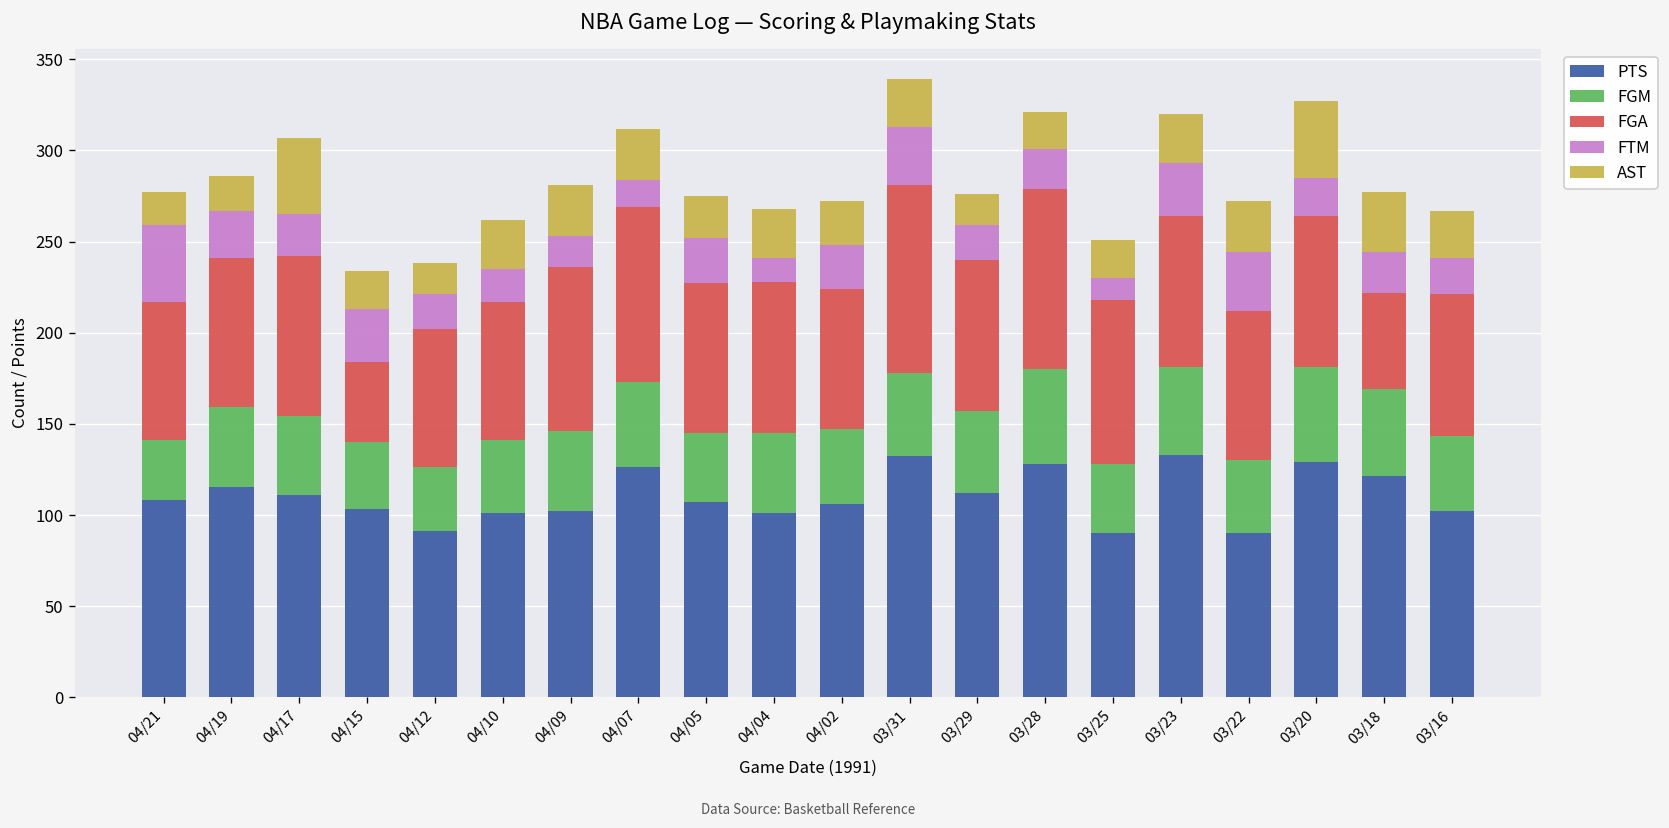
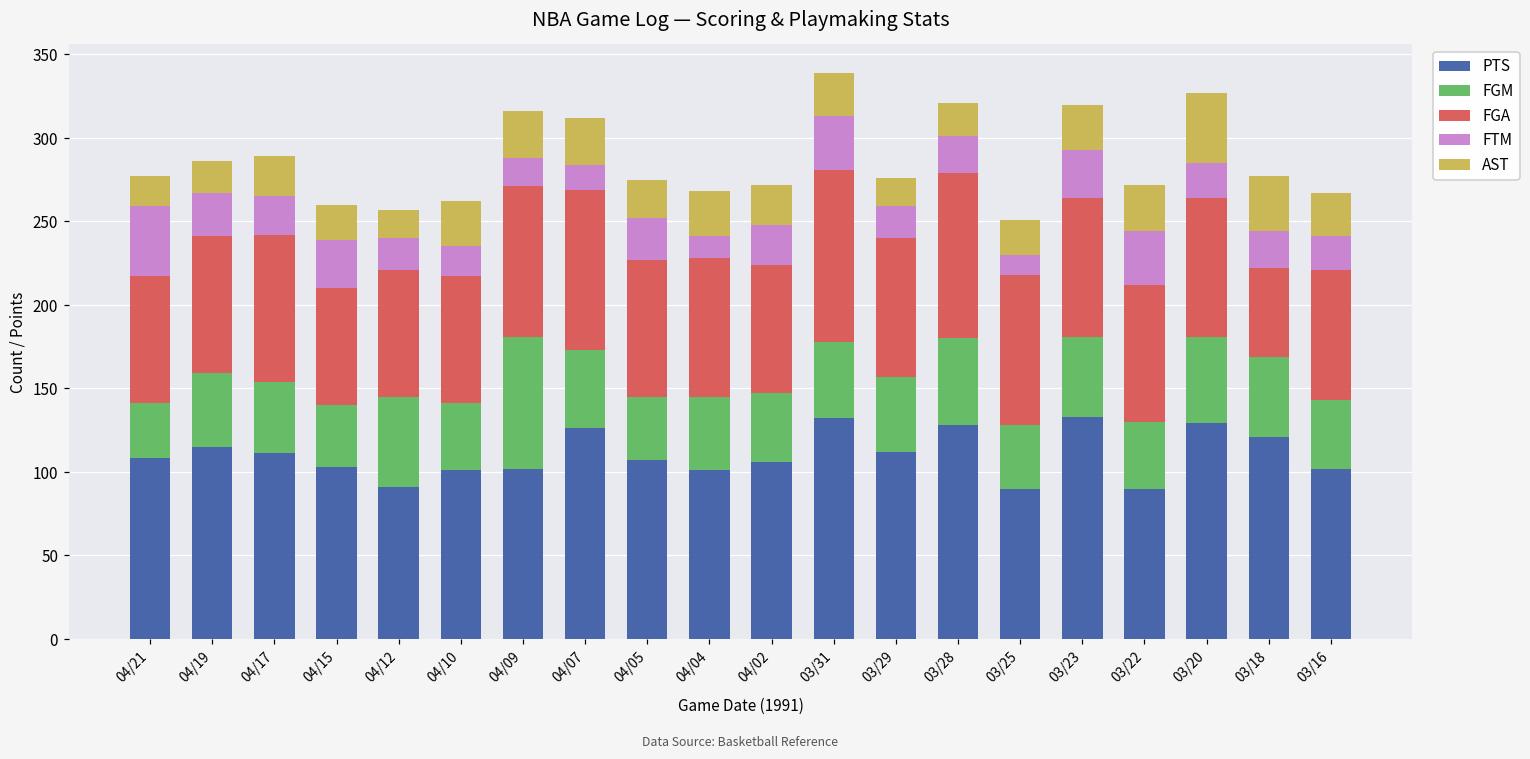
AST, 04/17: 42 -> 24
FGA, 04/15: 44 -> 70
FGM, 04/12: 35 -> 54
FGM, 04/09: 44 -> 79
